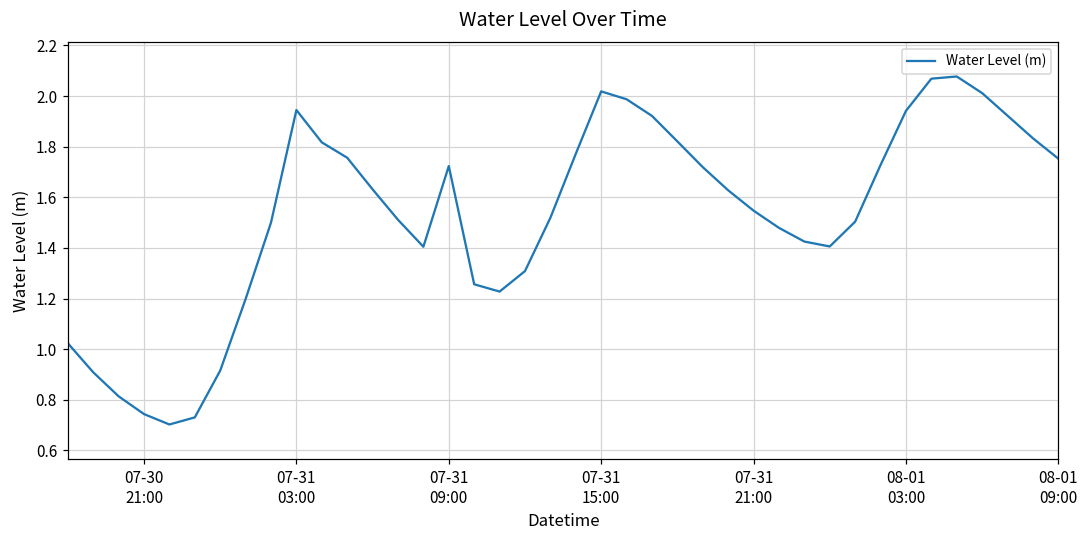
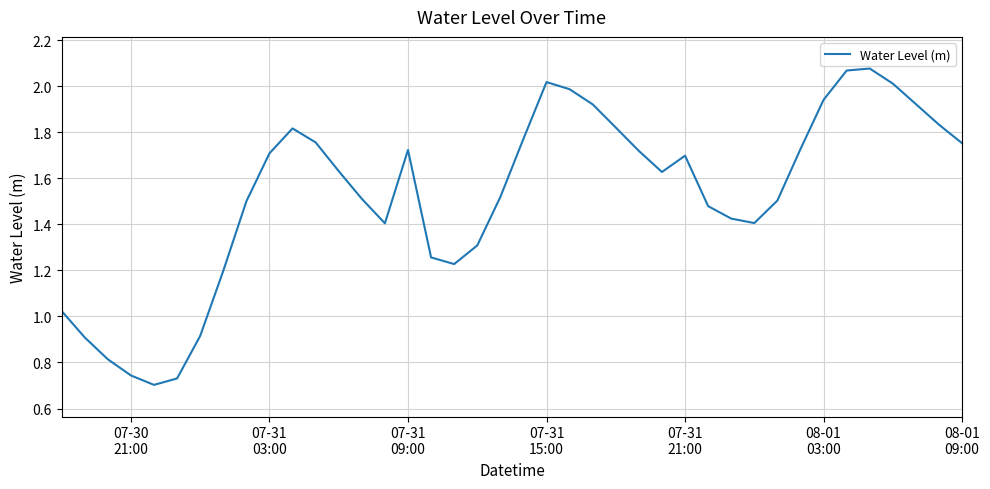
07-31 03:00: 1.94 -> 1.71
07-31 21:00: 1.55 -> 1.70
